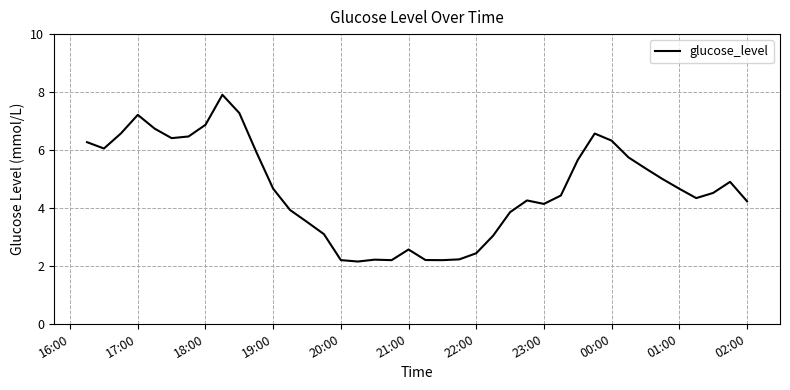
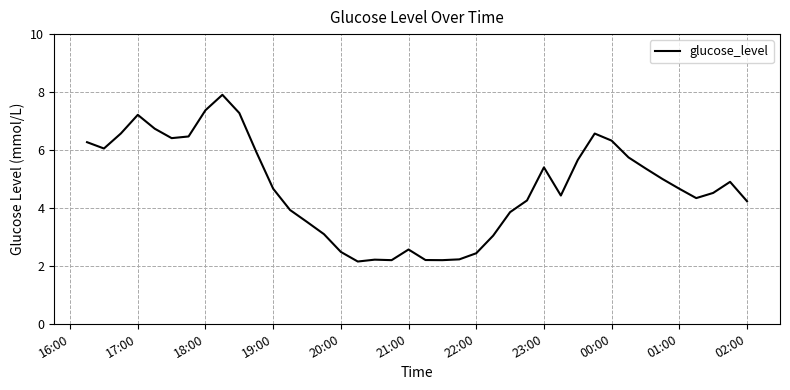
18:00: 6.9 -> 7.4
20:00: 2.2 -> 2.5
23:00: 4.1 -> 5.4
